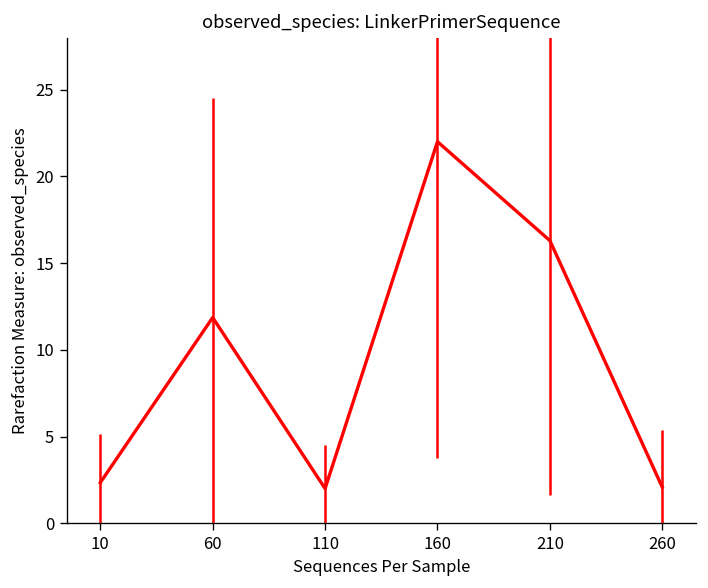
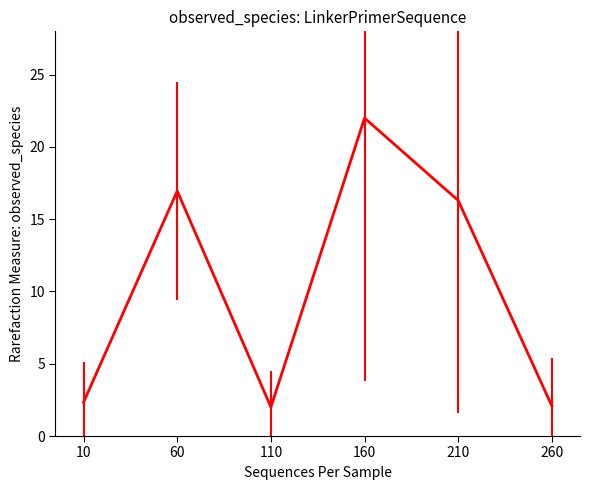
60: 11.9 -> 17.0
